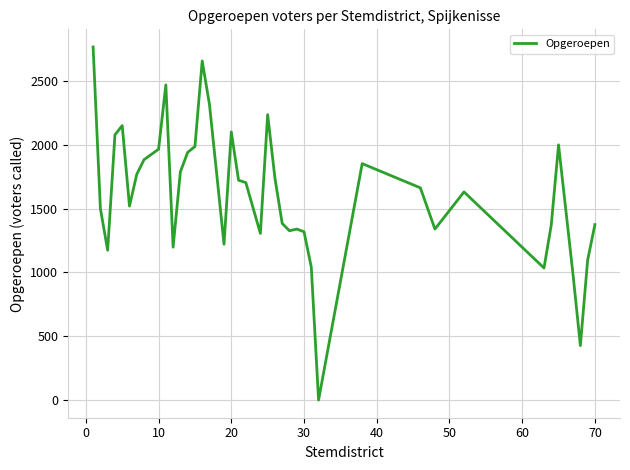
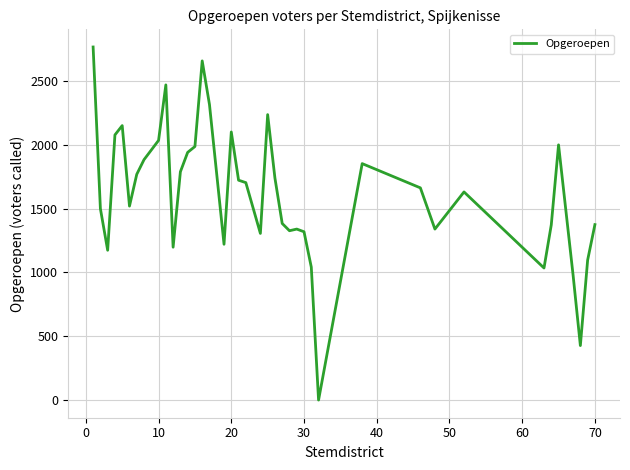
10: 1970 -> 2040
